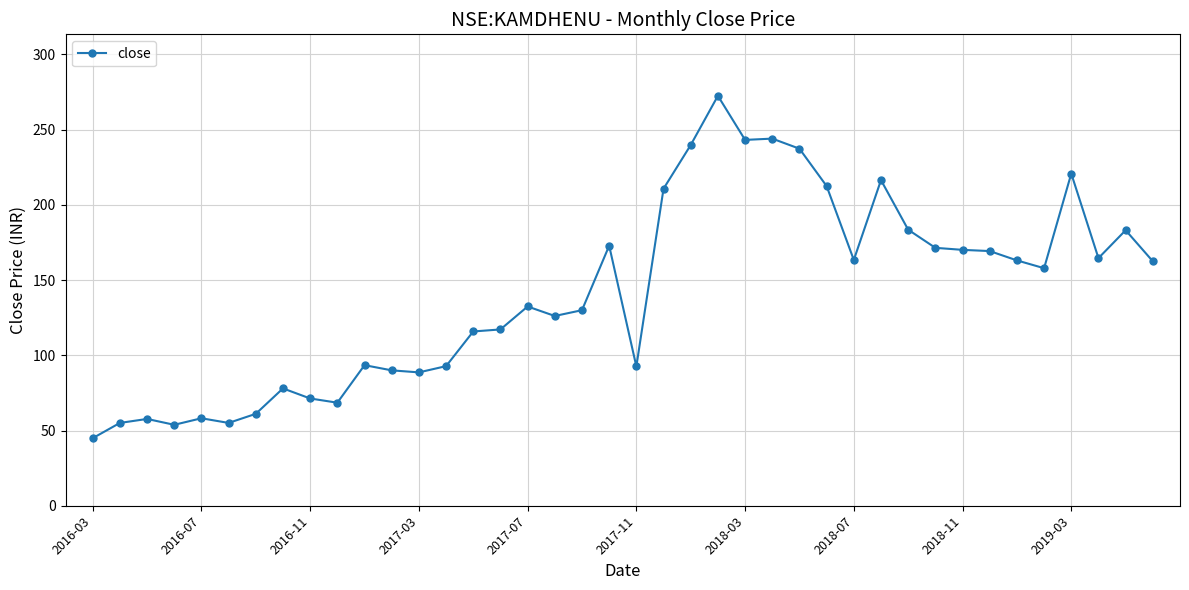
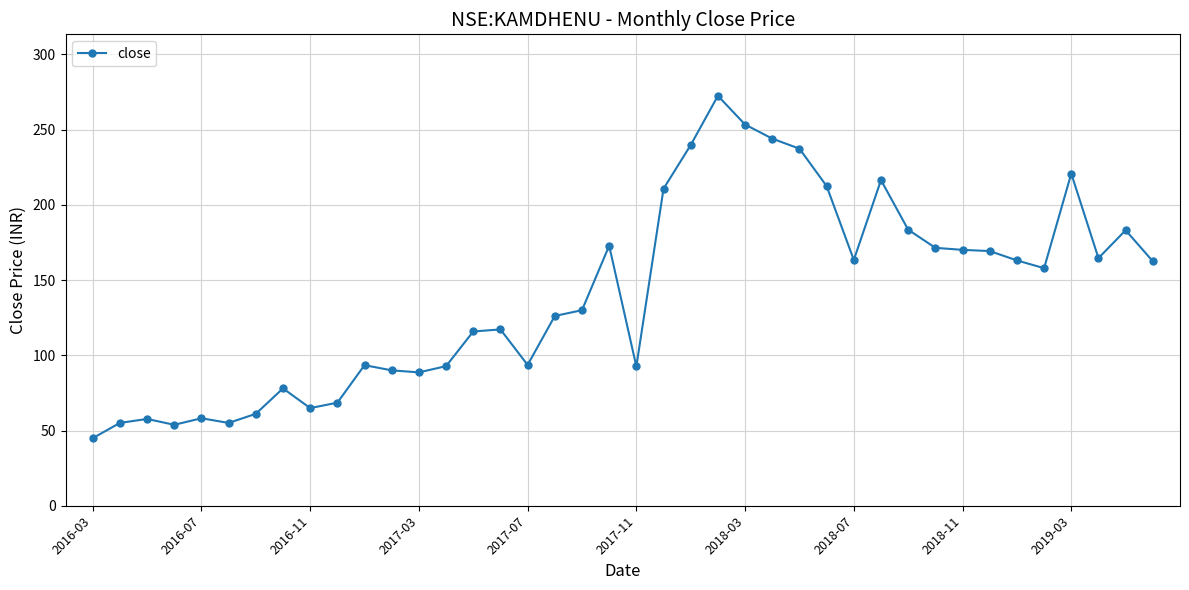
2016-11: 71 -> 65
2017-07: 132 -> 94
2018-03: 243 -> 253
